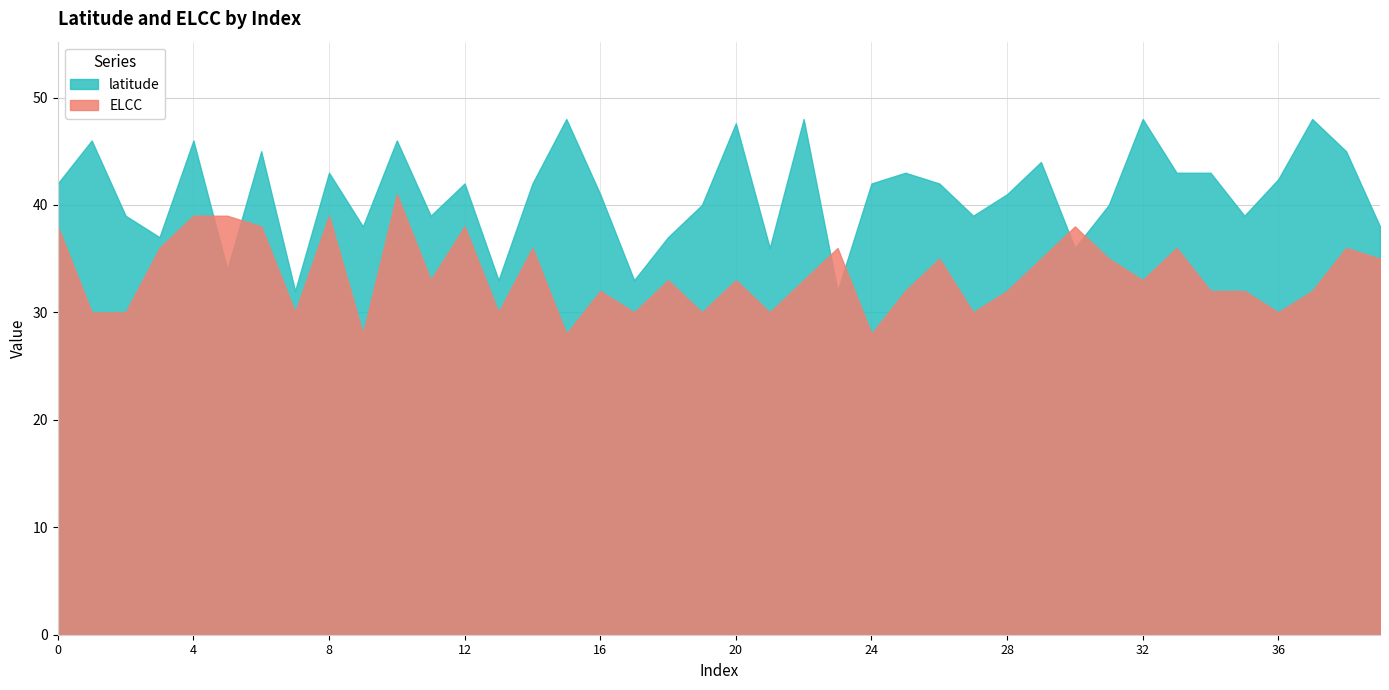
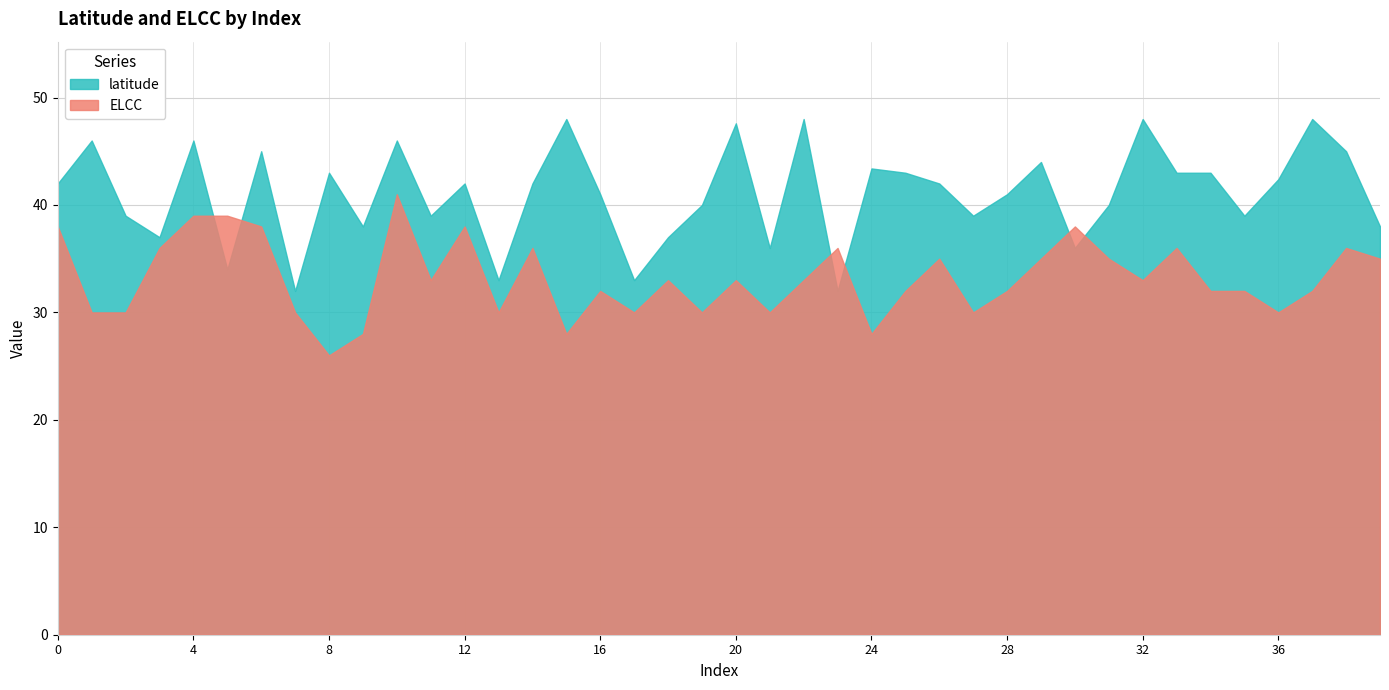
ELCC, 8: 39 -> 26
latitude, 24: 42.0 -> 43.4
